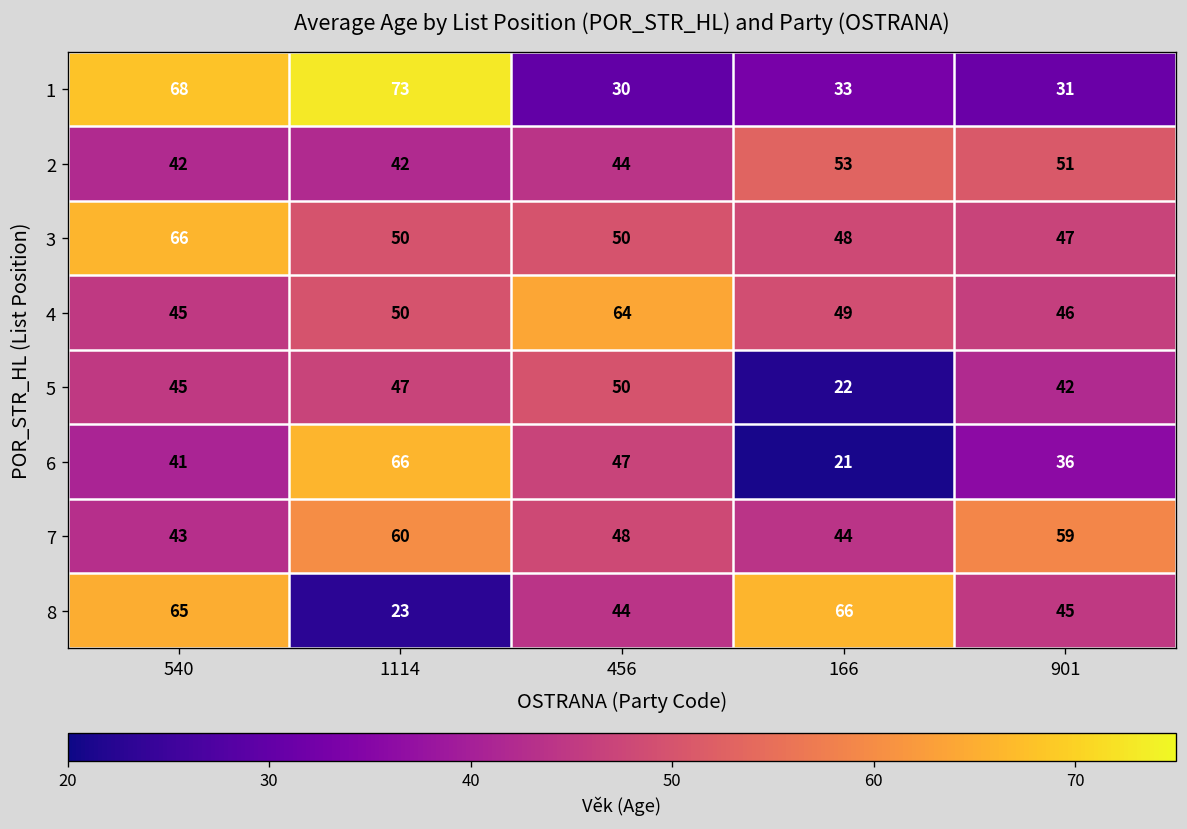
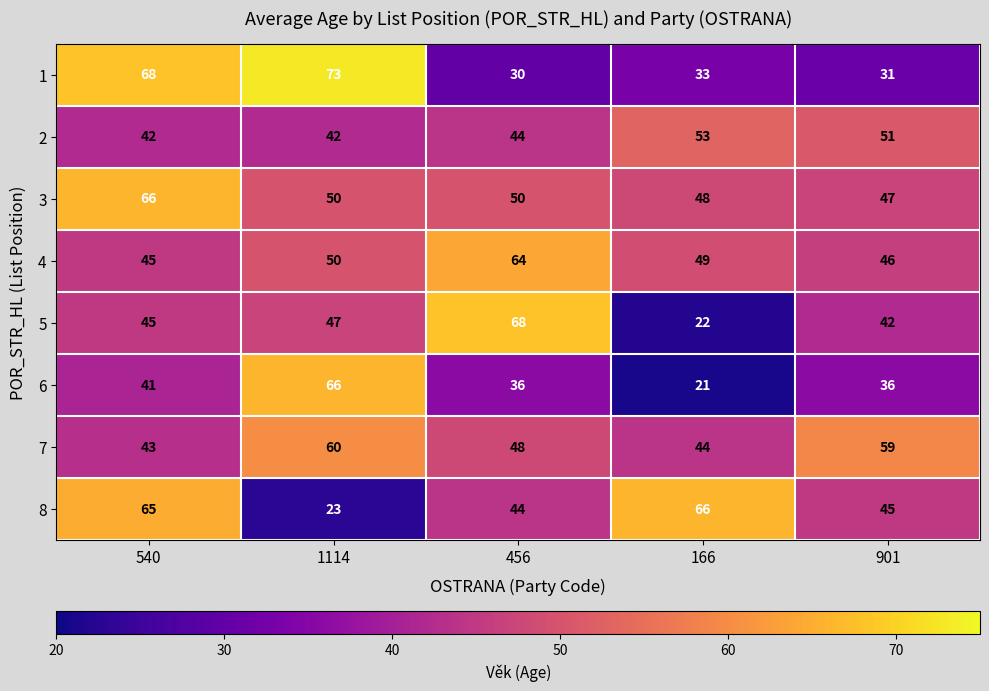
5, 456: 50 -> 68
6, 456: 47 -> 36
